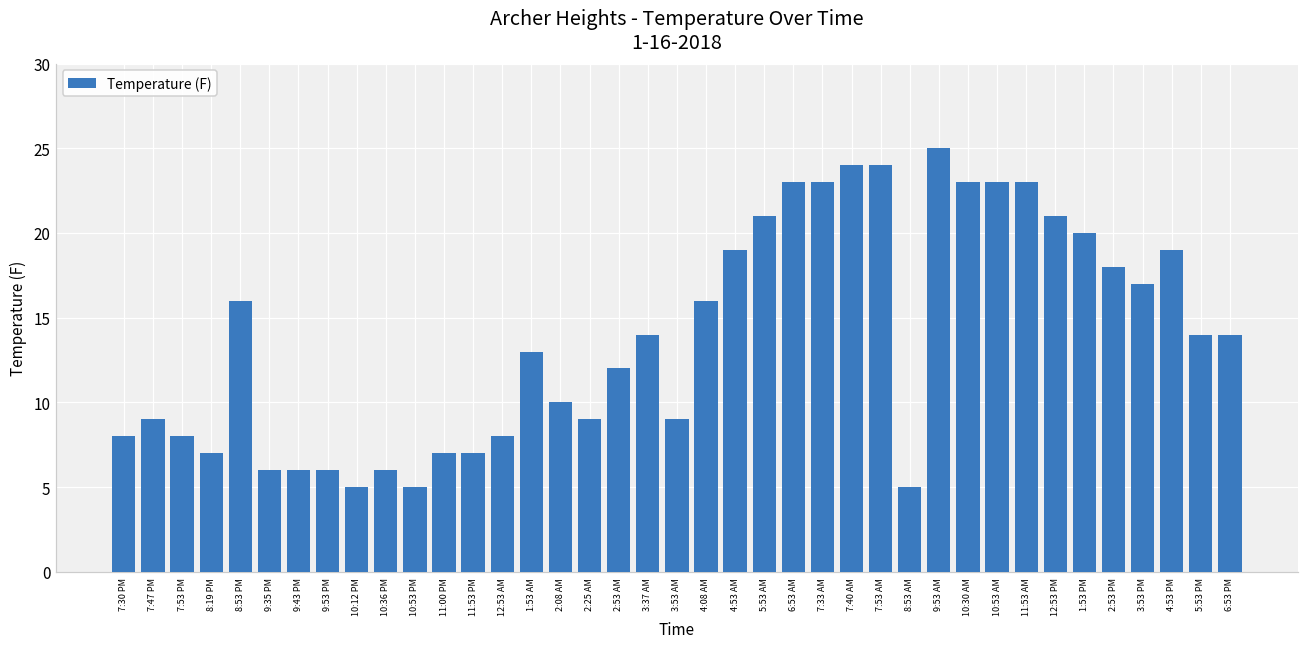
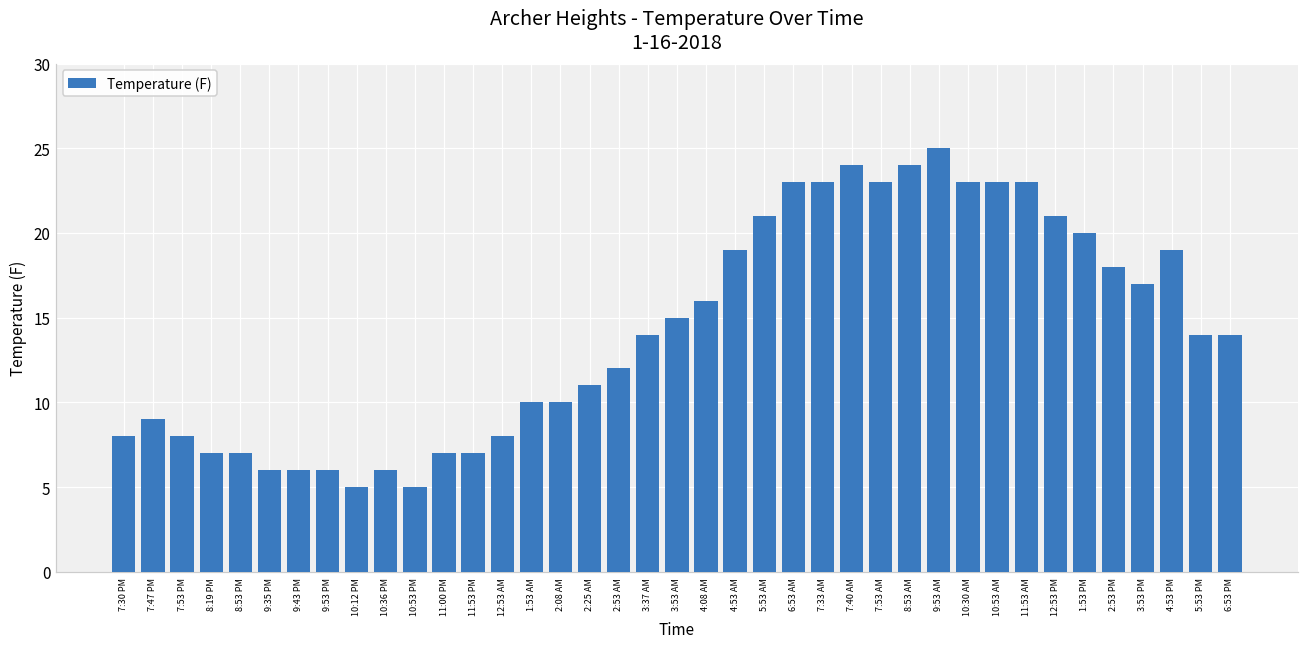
8:53 PM: 16 -> 7
1:53 AM: 13 -> 10
2:25 AM: 9 -> 11
3:53 AM: 9 -> 15
7:53 AM: 24 -> 23
8:53 AM: 5 -> 24
